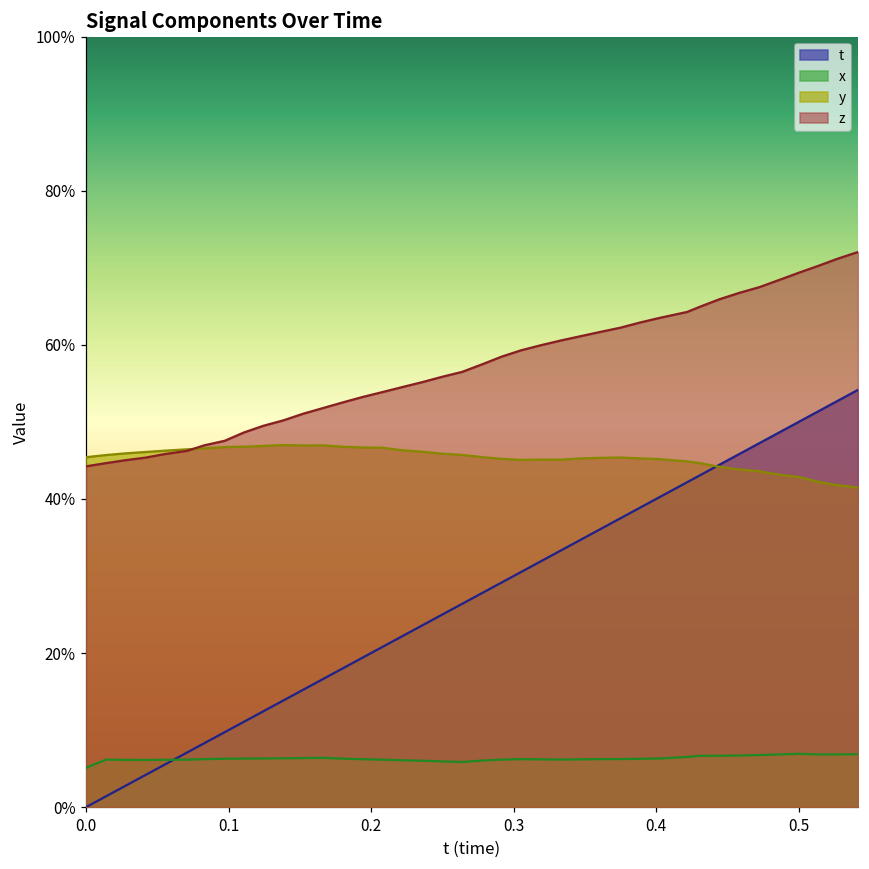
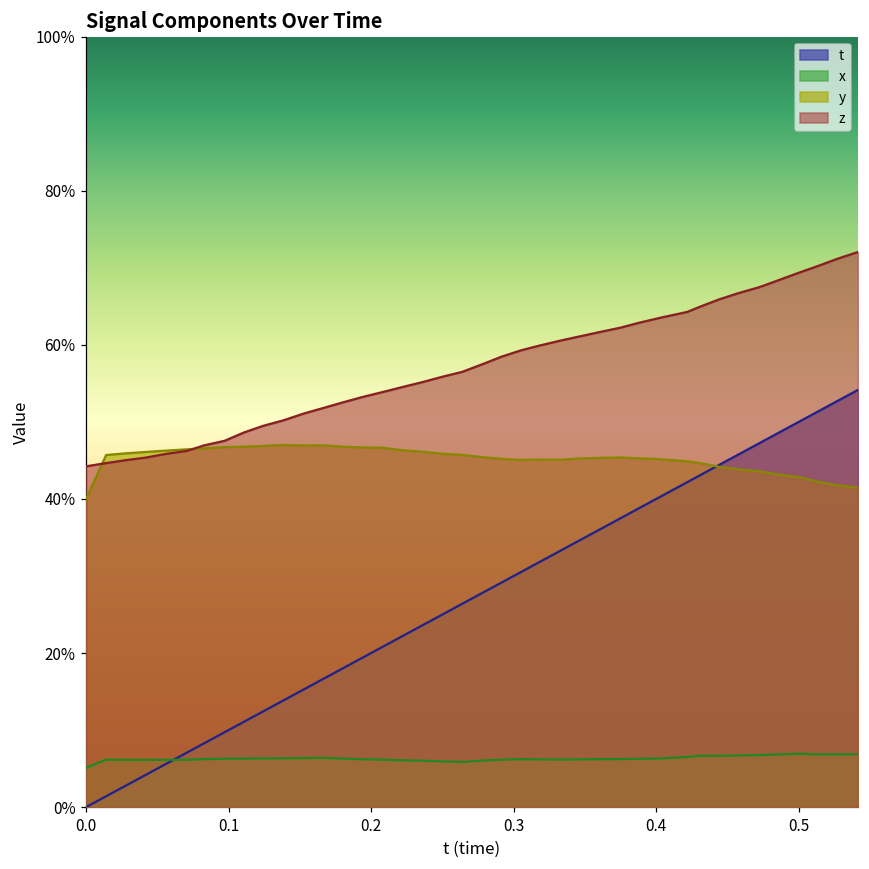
y, 0.0: 45% -> 40%
